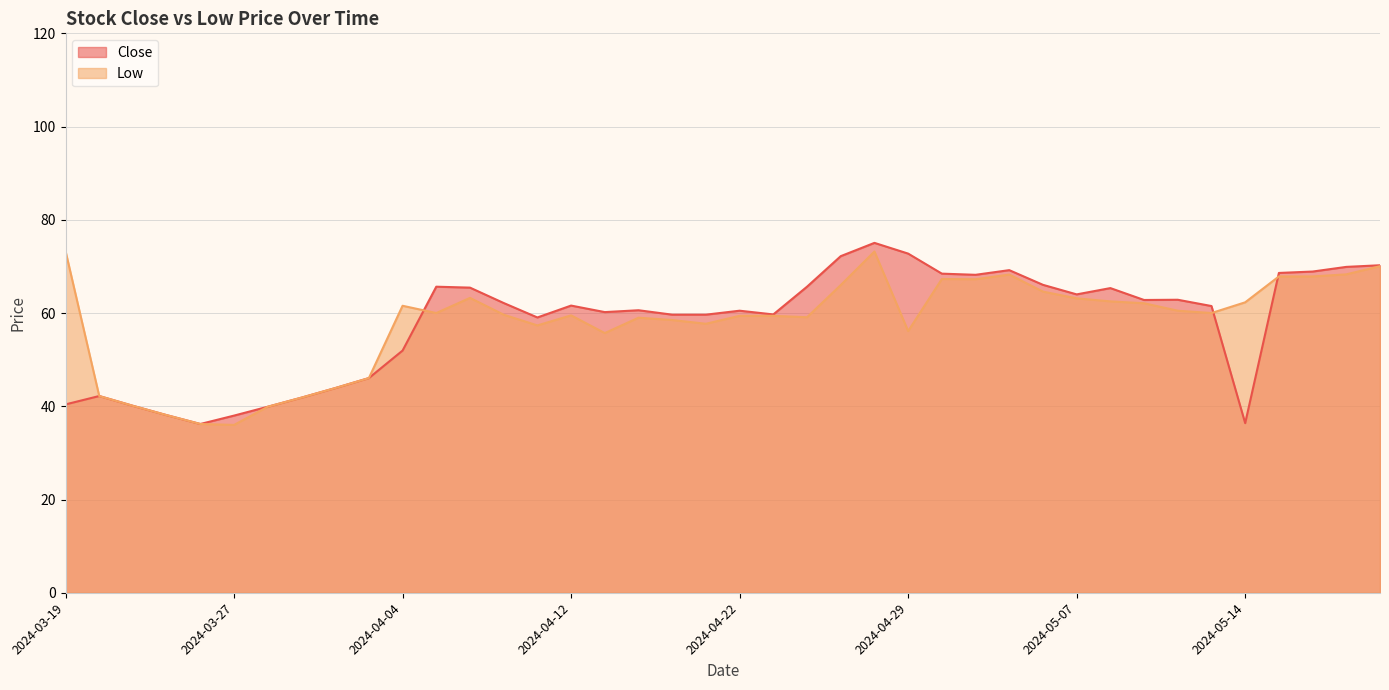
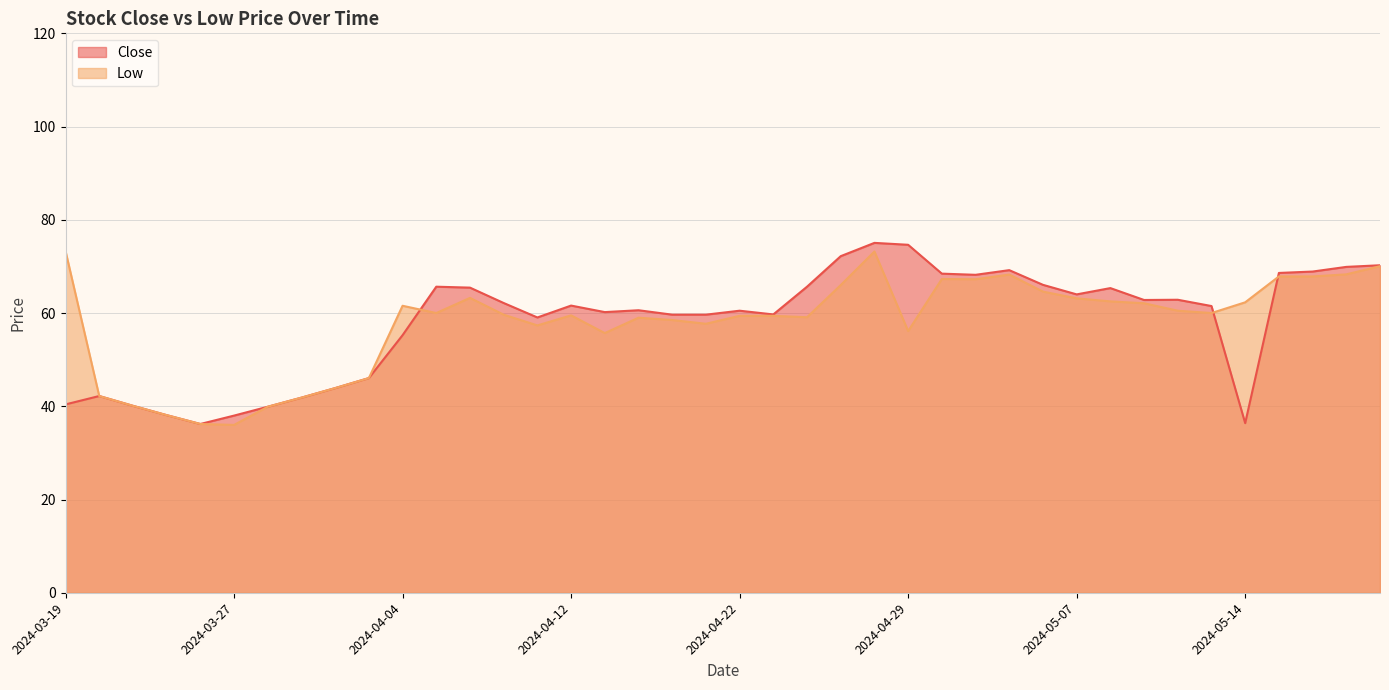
Close, 2024-04-04: 52 -> 55
Close, 2024-04-29: 73 -> 75
